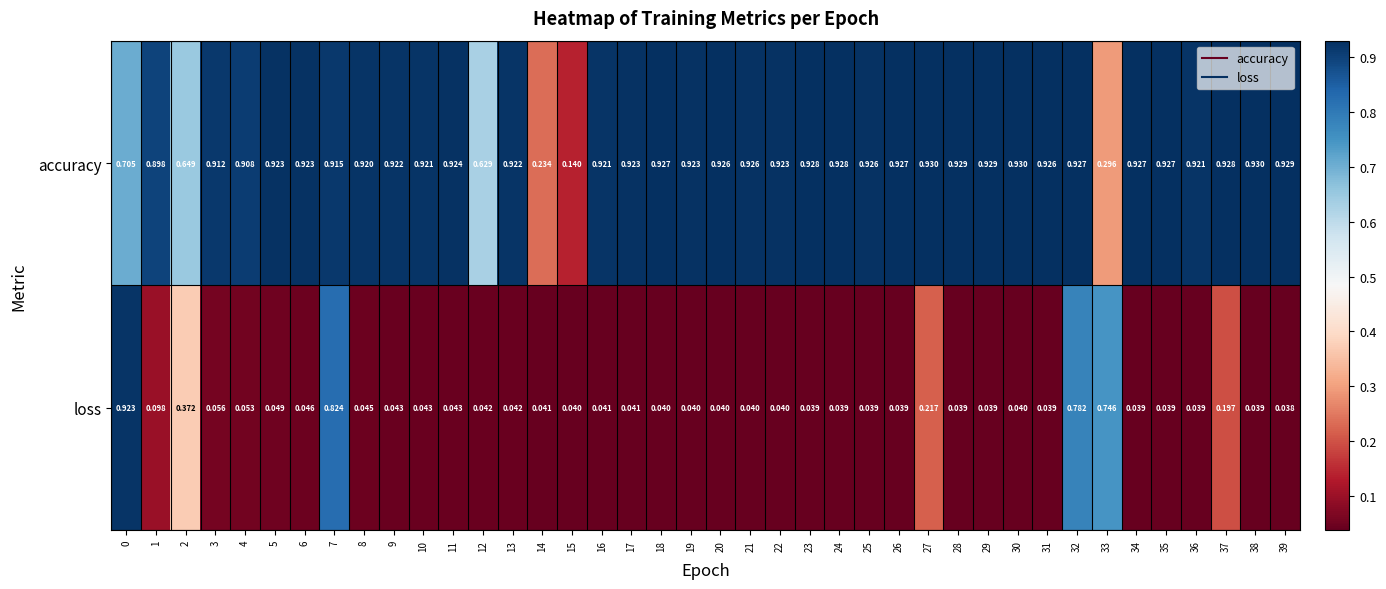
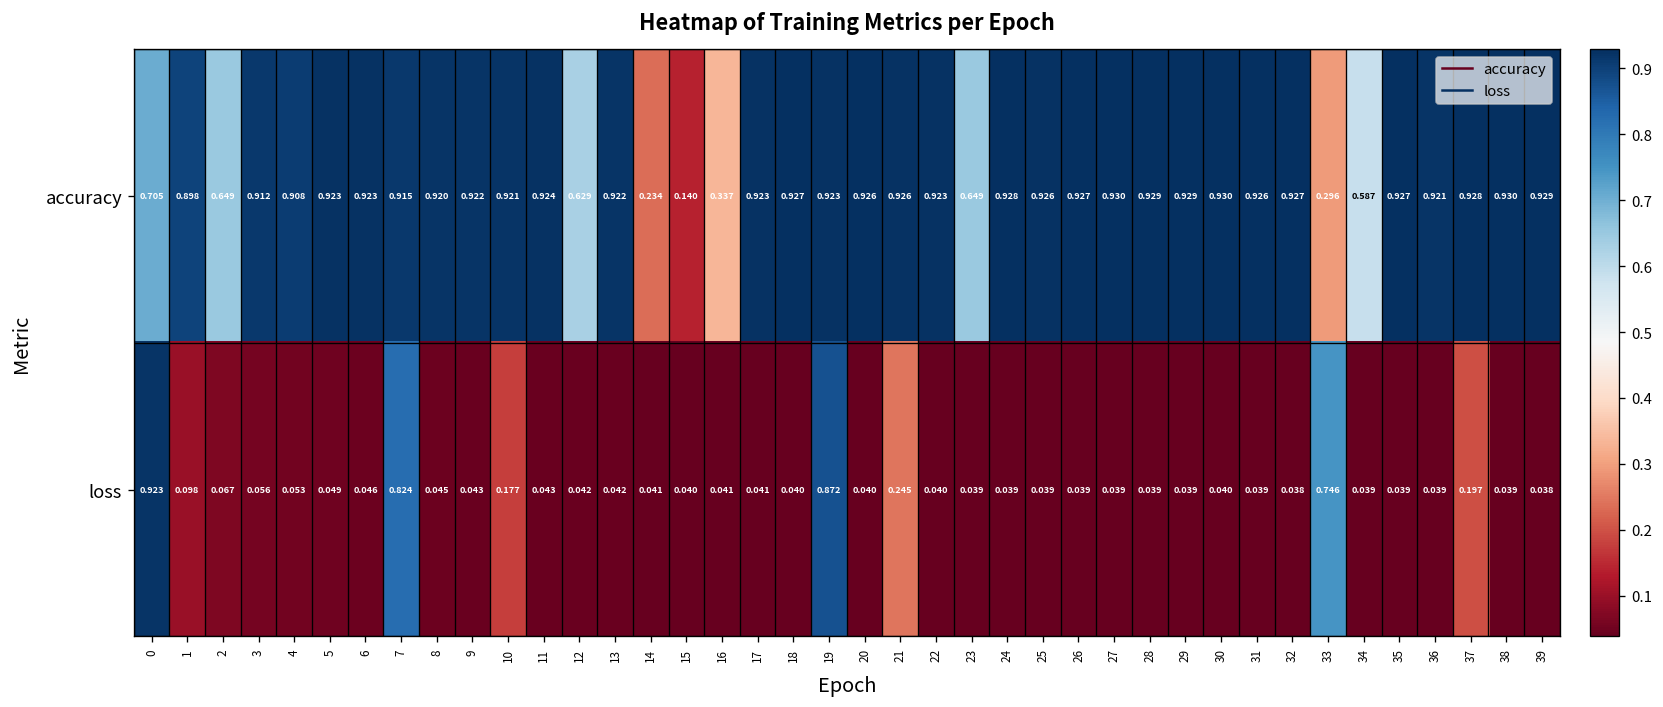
accuracy, 16: 0.921 -> 0.337
accuracy, 23: 0.928 -> 0.649
accuracy, 34: 0.927 -> 0.587
loss, 2: 0.372 -> 0.067
loss, 10: 0.043 -> 0.177
loss, 19: 0.040 -> 0.872
loss, 21: 0.040 -> 0.245
loss, 27: 0.217 -> 0.039
loss, 32: 0.782 -> 0.038
